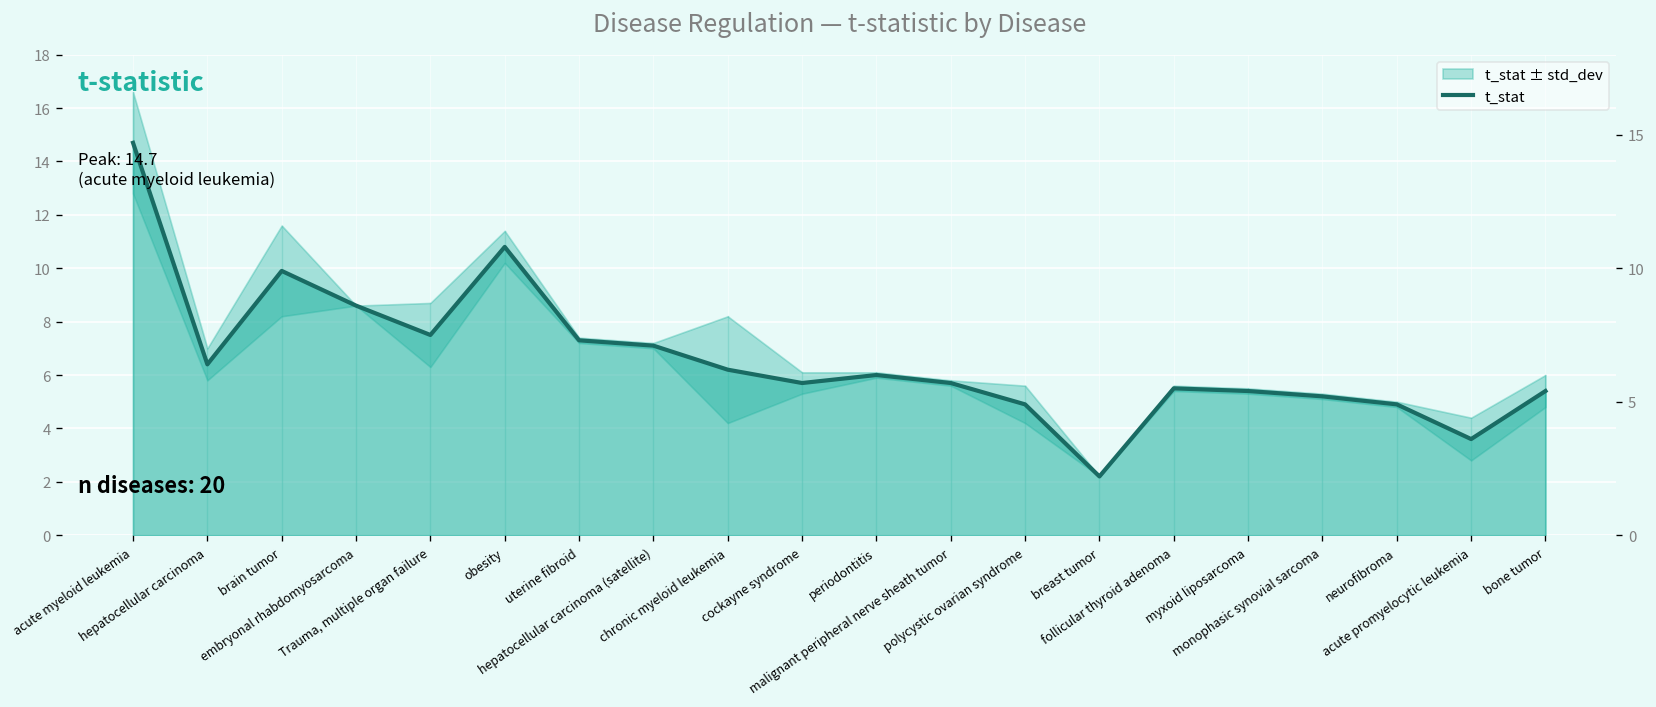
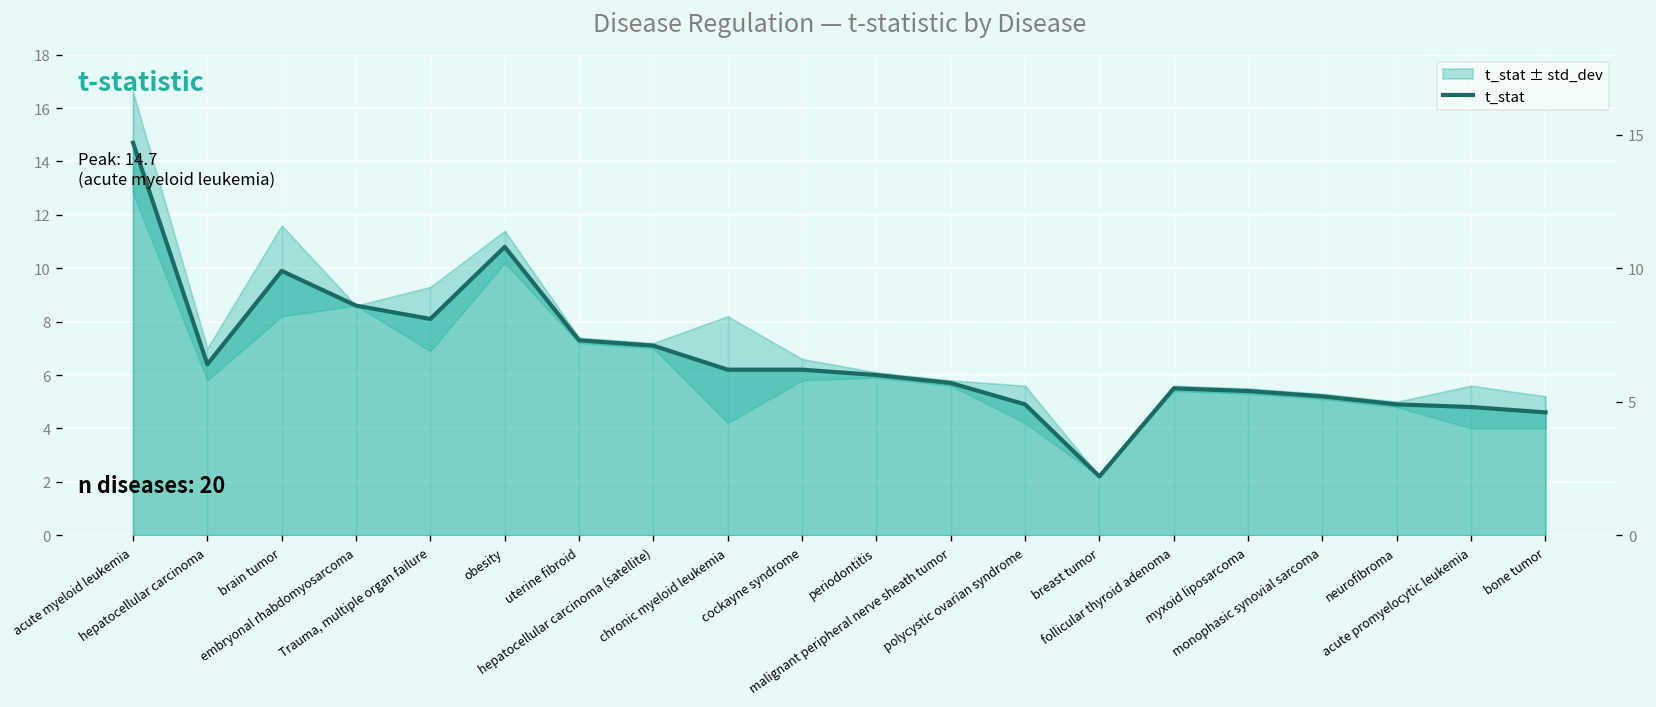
t_stat, Trauma, multiple organ failure: 7.5 -> 8.1
t_stat, cockayne syndrome: 5.7 -> 6.2
t_stat, acute promyelocytic leukemia: 3.6 -> 4.8
t_stat, bone tumor: 5.4 -> 4.6
